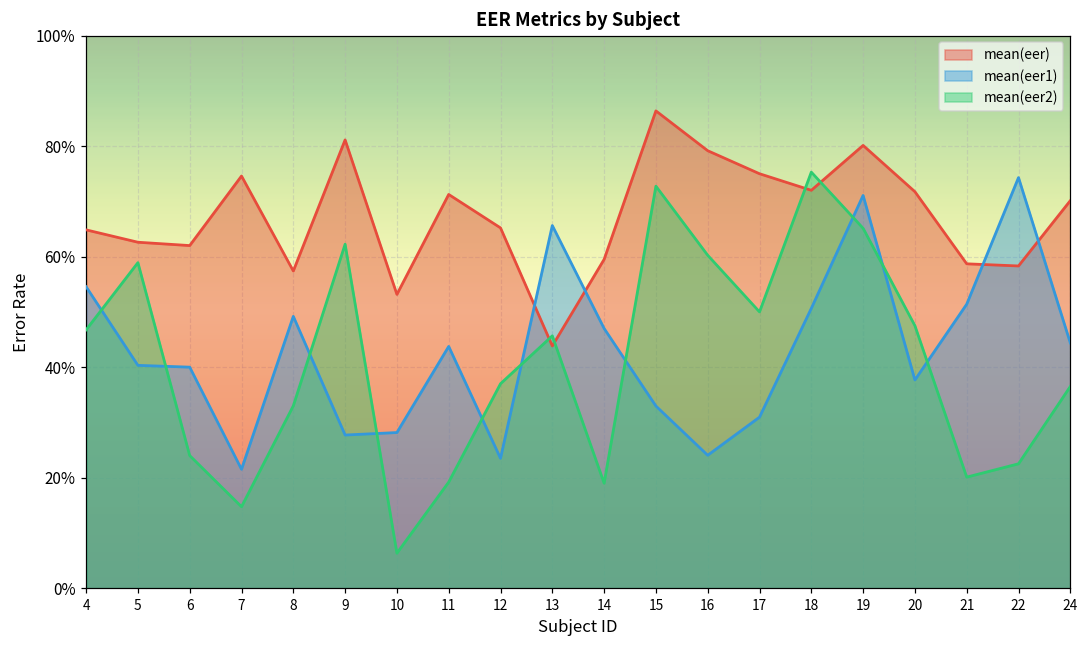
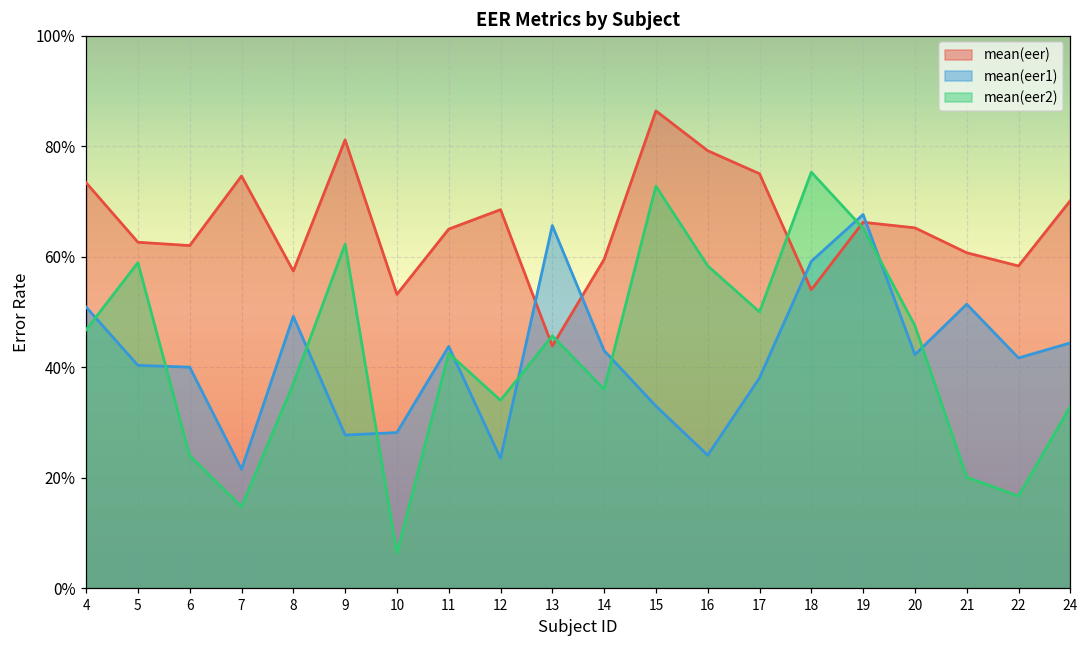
mean(eer), 4: 65% -> 73%
mean(eer1), 4: 55% -> 51%
mean(eer2), 8: 33% -> 37%
mean(eer), 11: 71% -> 65%
mean(eer2), 11: 19% -> 43%
mean(eer), 12: 65% -> 69%
mean(eer2), 12: 37% -> 34%
mean(eer1), 14: 47% -> 43%
mean(eer2), 14: 19% -> 36%
mean(eer2), 16: 60% -> 58%
mean(eer1), 17: 31% -> 38%
mean(eer), 18: 72% -> 54%
mean(eer1), 18: 51% -> 59%
mean(eer), 19: 80% -> 66%
mean(eer1), 19: 71% -> 68%
mean(eer), 20: 72% -> 65%
mean(eer1), 20: 38% -> 42%
mean(eer), 21: 59% -> 61%
mean(eer1), 22: 74% -> 42%
mean(eer2), 22: 23% -> 17%
mean(eer2), 24: 37% -> 33%
